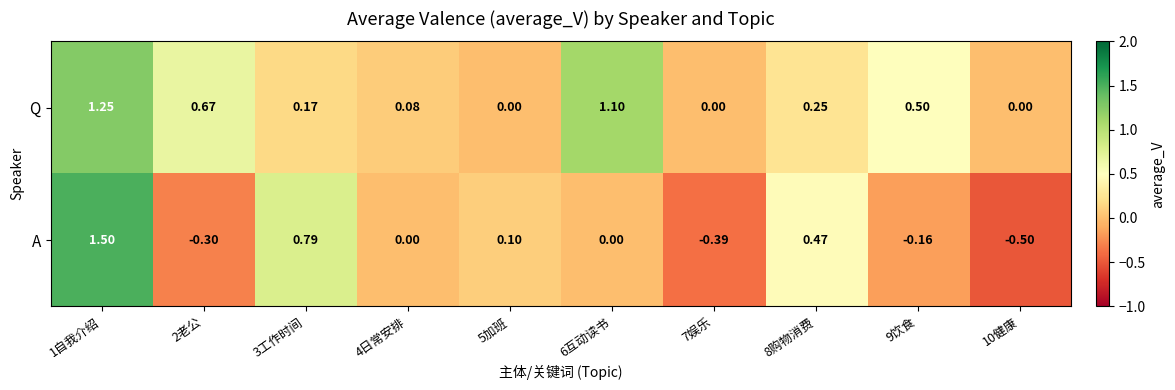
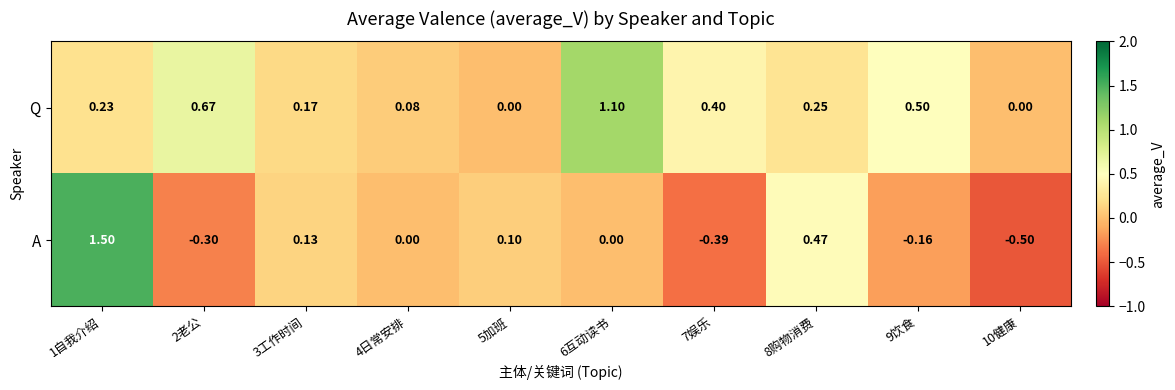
Q, 1自我介绍: 1.25 -> 0.23
Q, 7娱乐: 0.00 -> 0.40
A, 3工作时间: 0.79 -> 0.13
